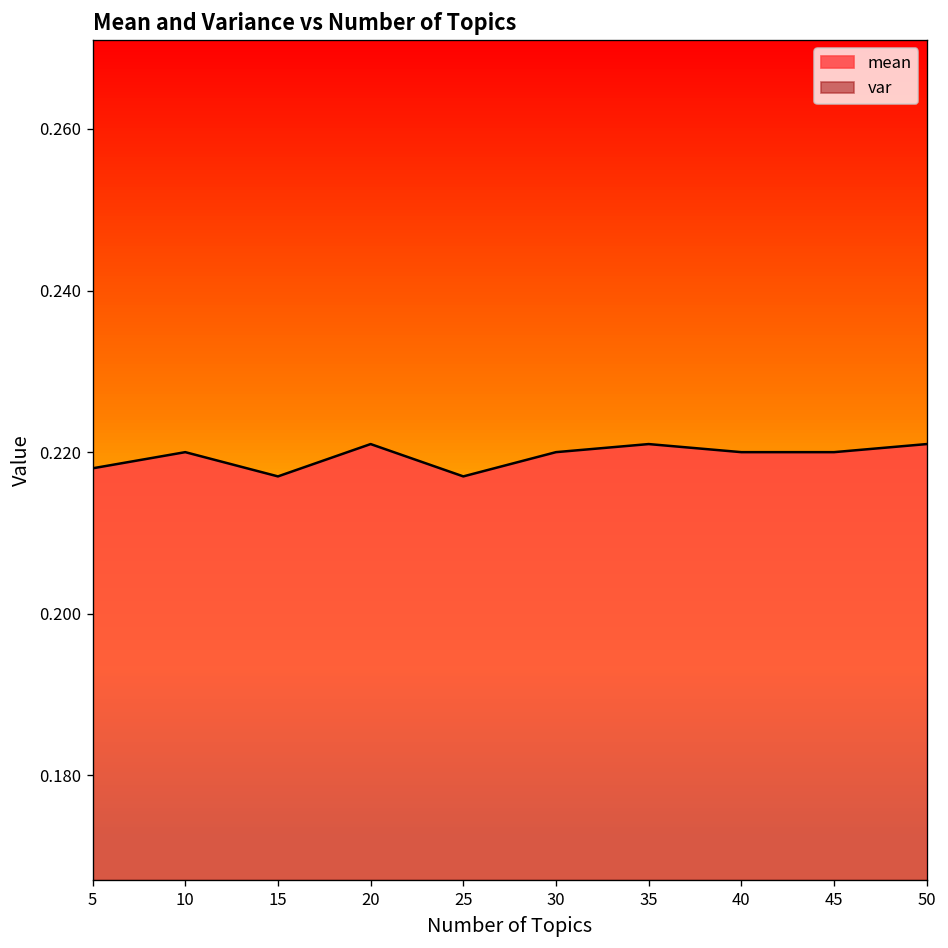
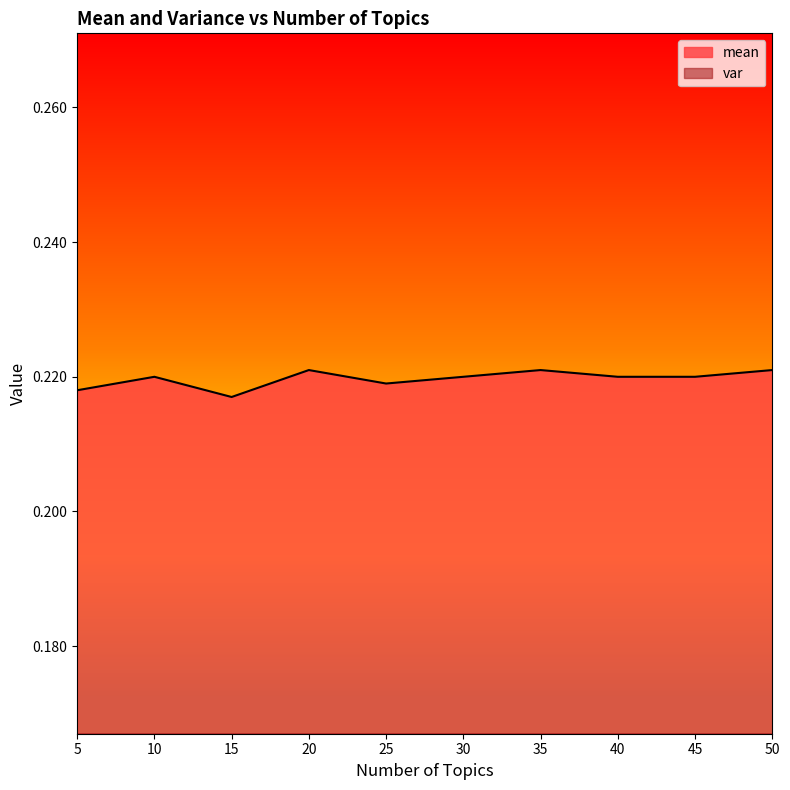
mean, 25: 0.217 -> 0.219
